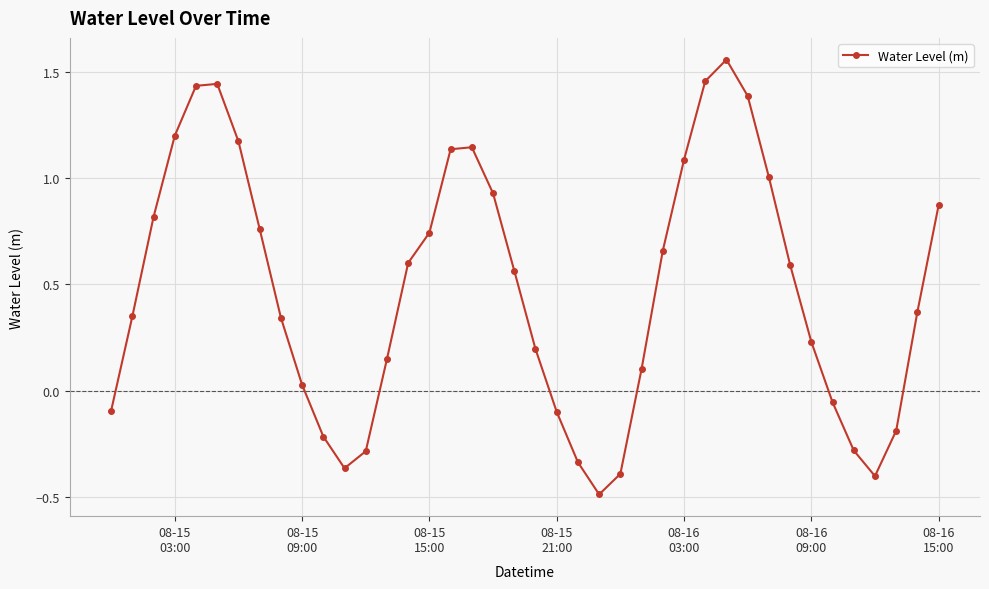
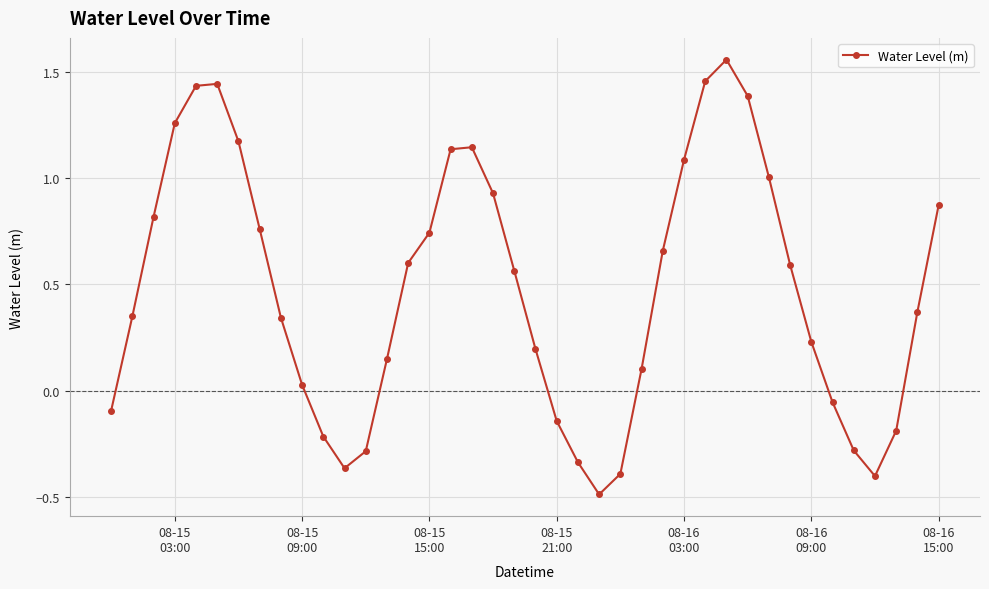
08-15 03:00: 1.20 -> 1.26
08-15 21:00: -0.10 -> -0.14
